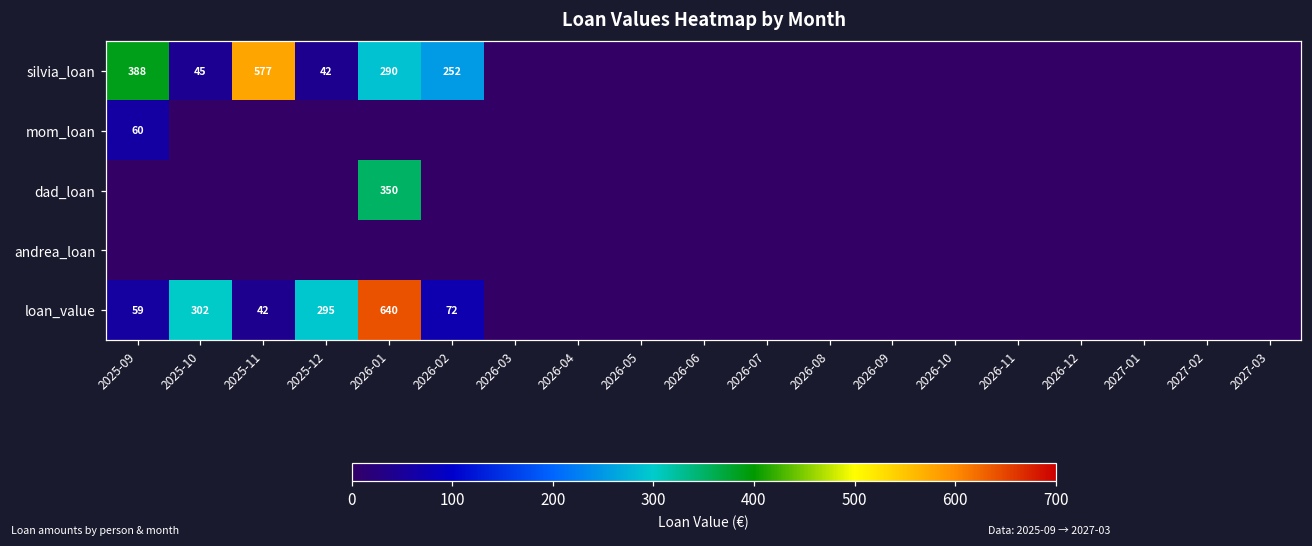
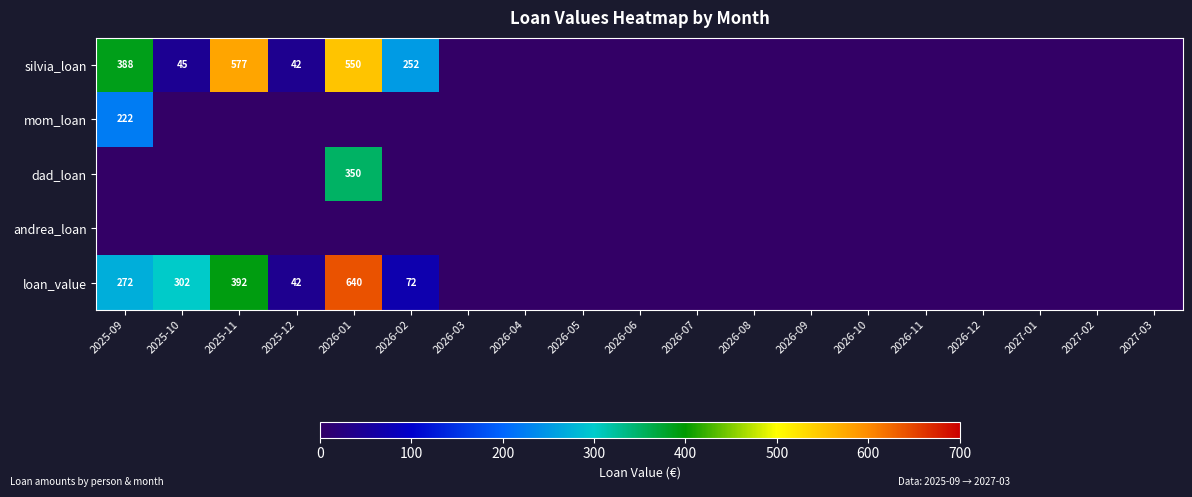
silvia_loan, 2026-01: 290 -> 550
mom_loan, 2025-09: 60 -> 222
loan_value, 2025-09: 59 -> 272
loan_value, 2025-11: 42 -> 392
loan_value, 2025-12: 295 -> 42
